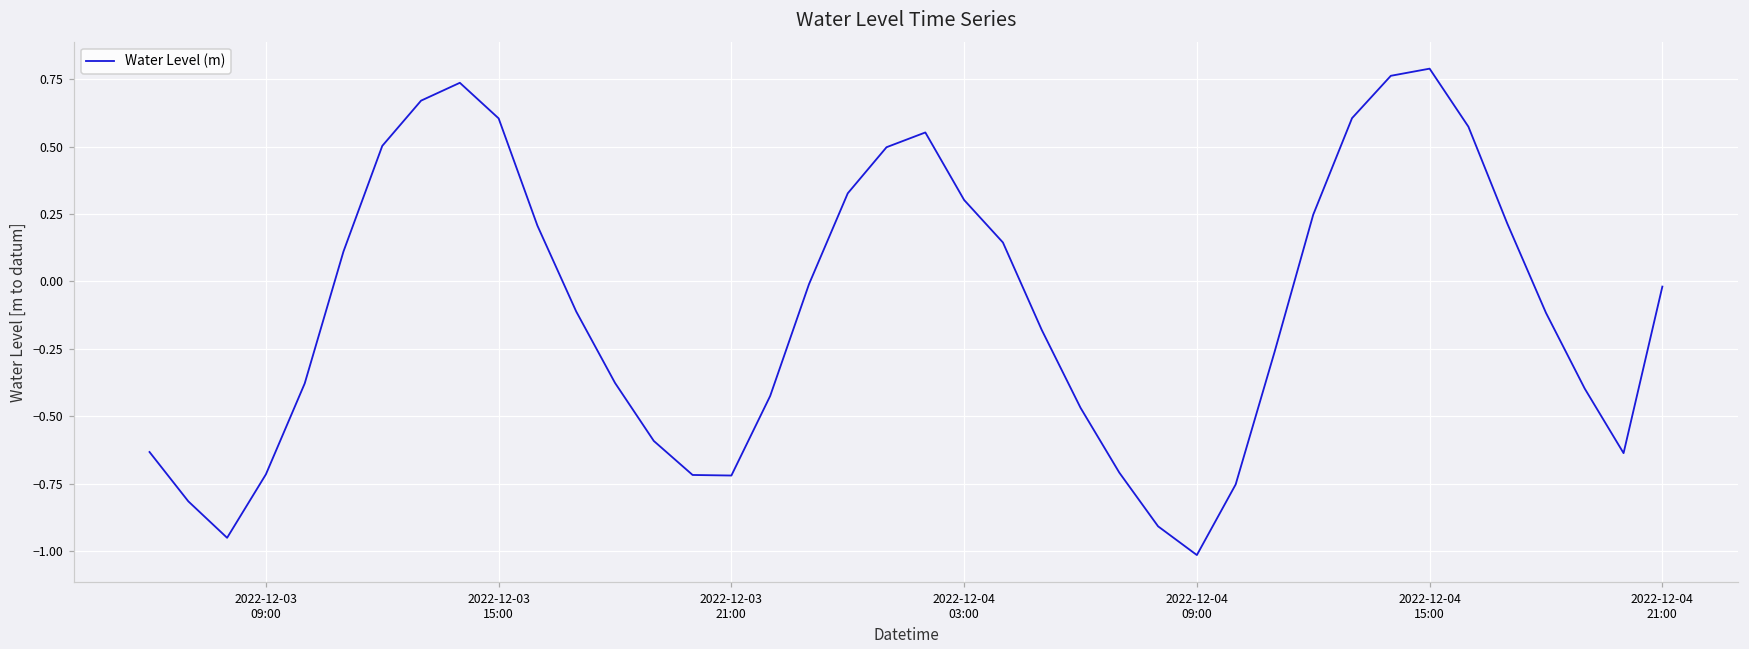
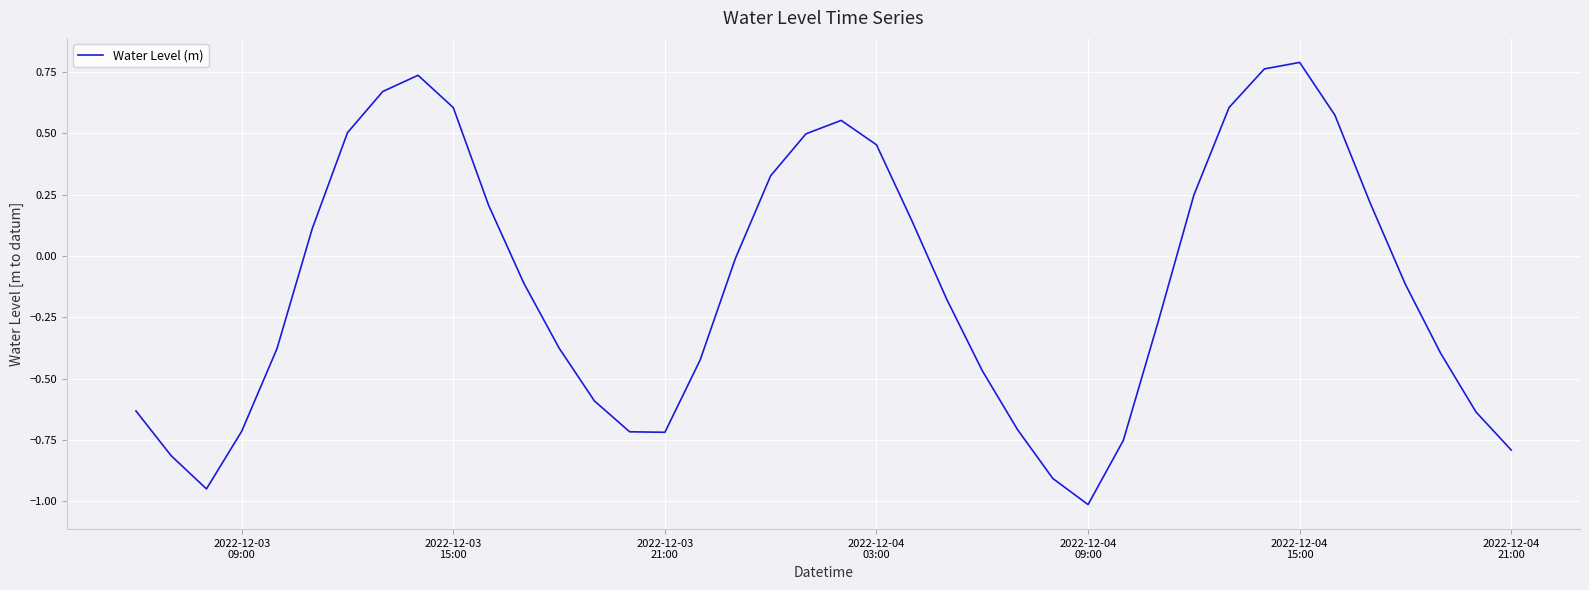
2022-12-04 03:00: 0.30 -> 0.45
2022-12-04 21:00: -0.02 -> -0.79
